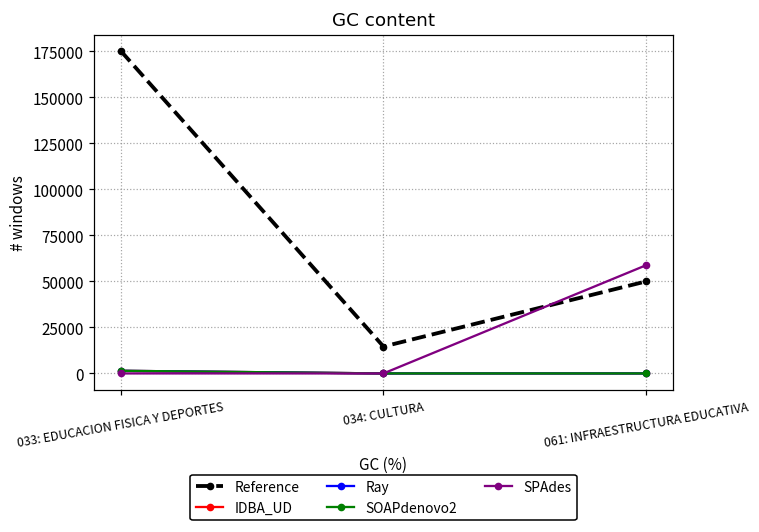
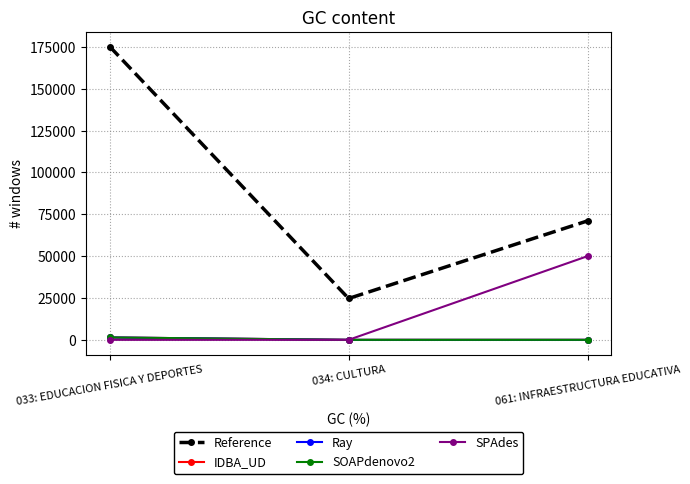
Reference, 034: CULTURA: 15000 -> 25000
Reference, 061: INFRAESTRUCTURA EDUCATIVA: 50000 -> 71000
SPAdes, 061: INFRAESTRUCTURA EDUCATIVA: 59000 -> 50000
